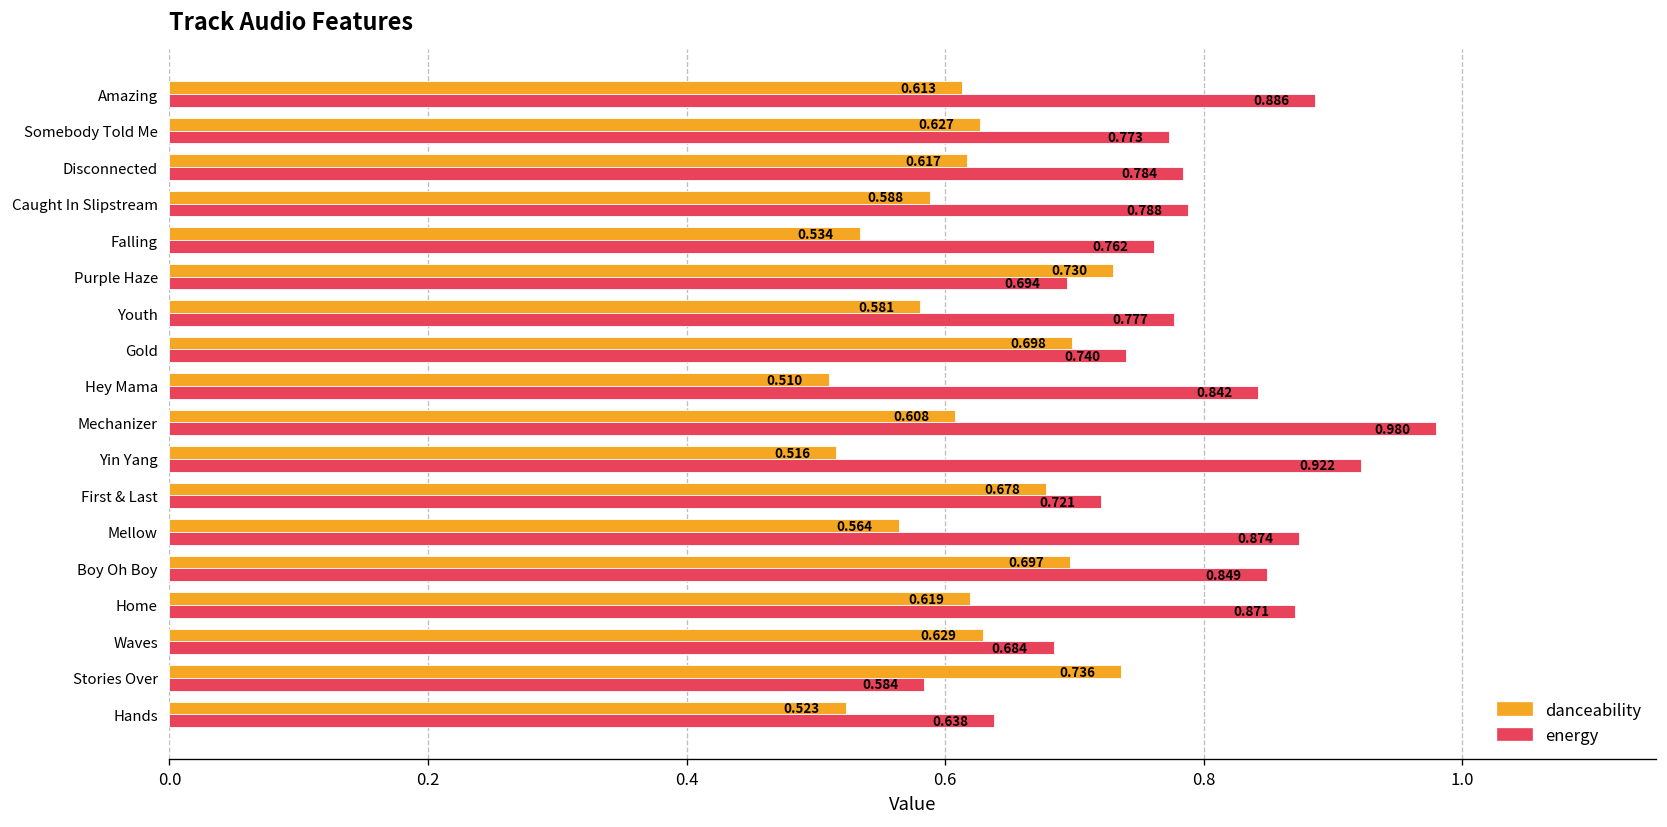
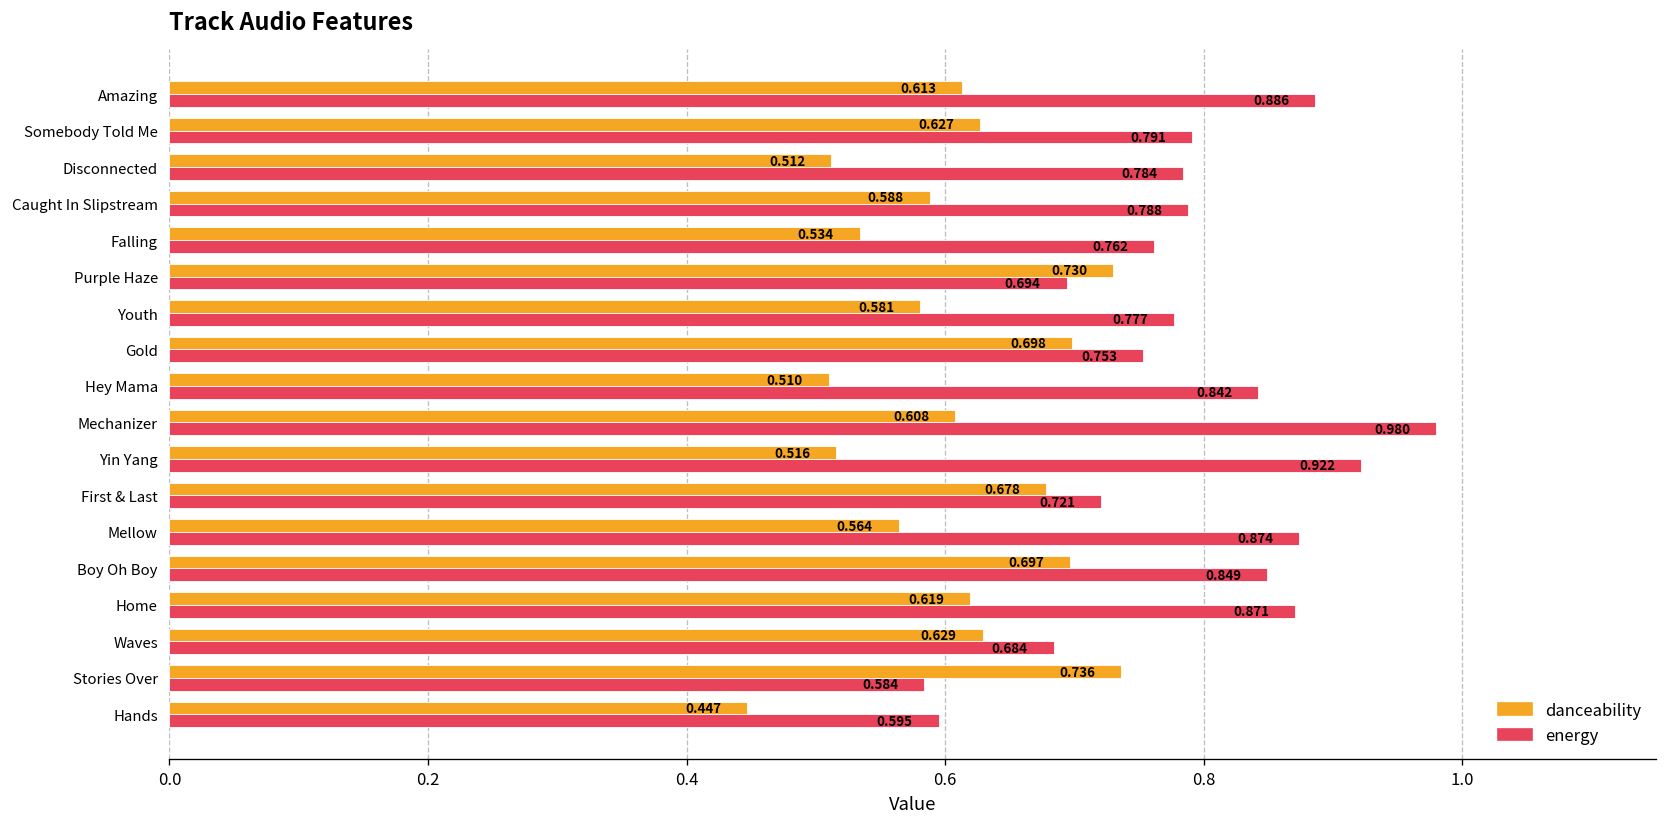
energy, Somebody Told Me: 0.773 -> 0.791
danceability, Disconnected: 0.617 -> 0.512
energy, Gold: 0.740 -> 0.753
danceability, Hands: 0.523 -> 0.447
energy, Hands: 0.638 -> 0.595
